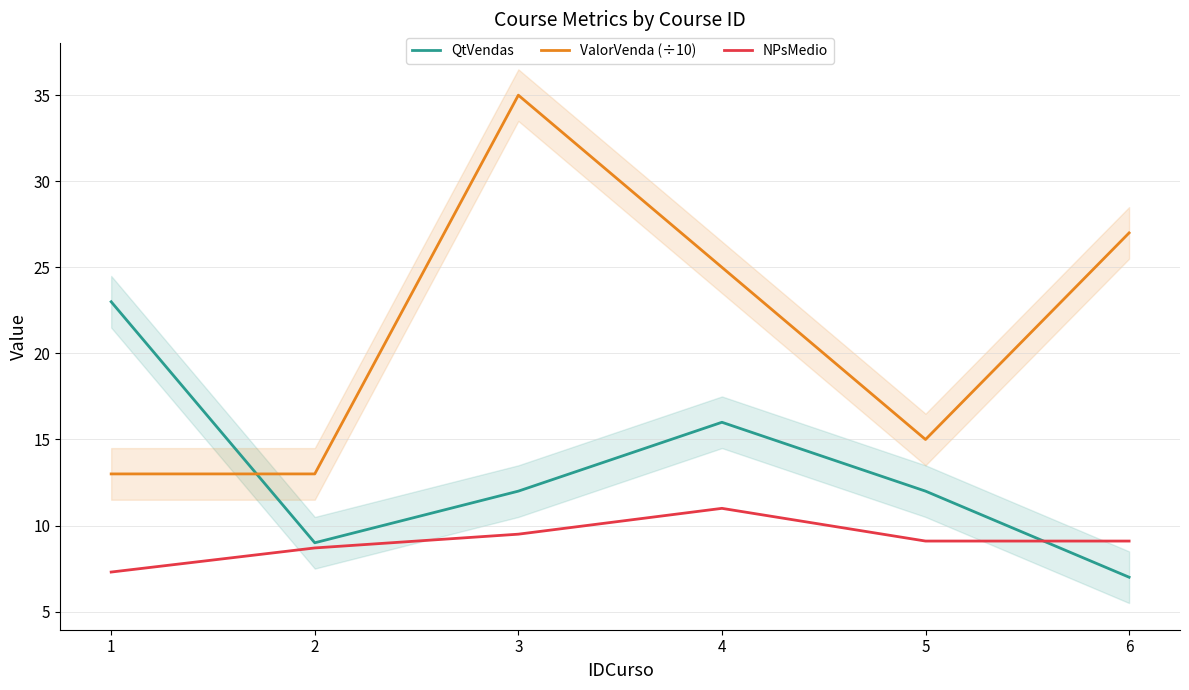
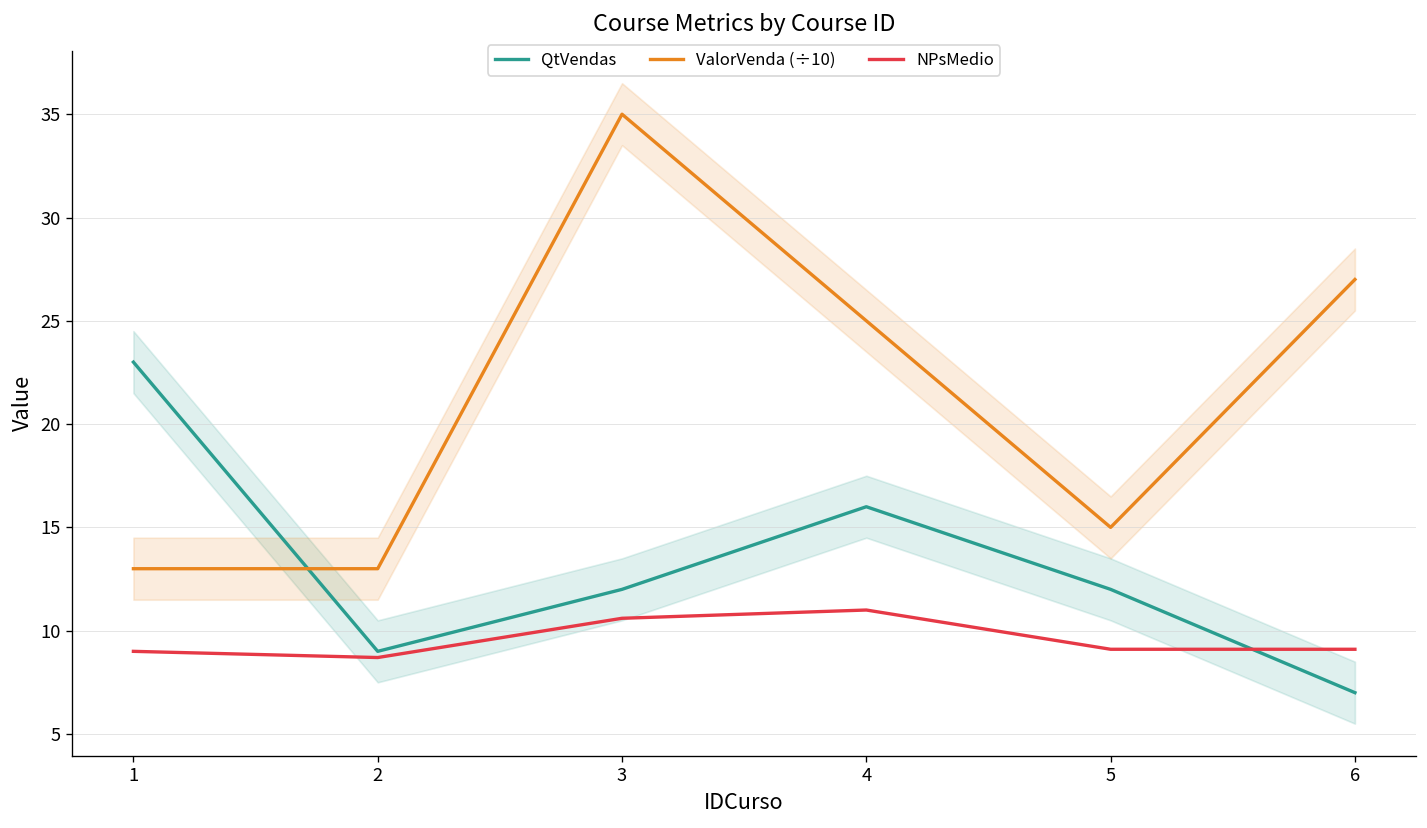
NPsMedio, 1: 7.3 -> 9.0
NPsMedio, 3: 9.5 -> 10.6
